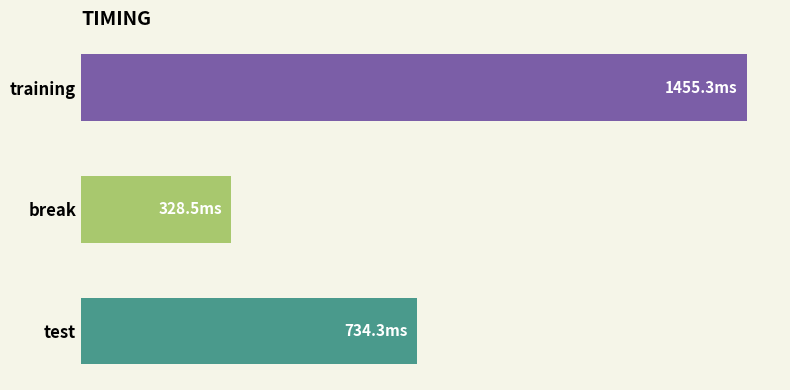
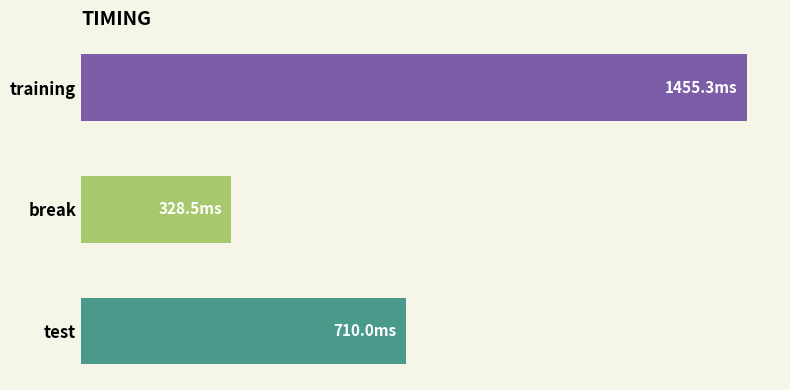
test: 734.3 -> 710.0
